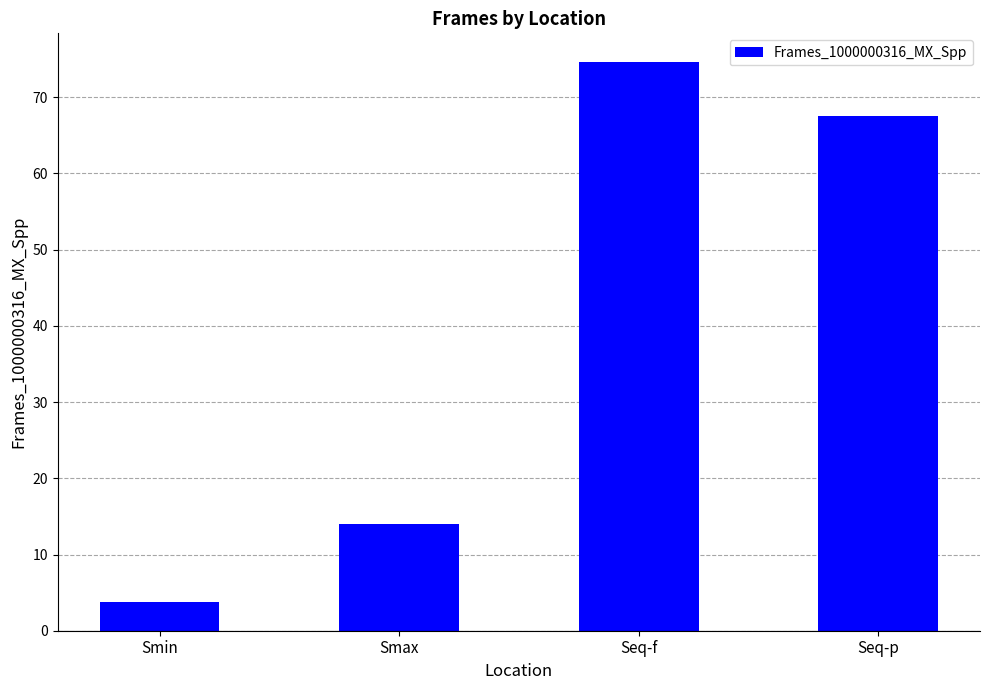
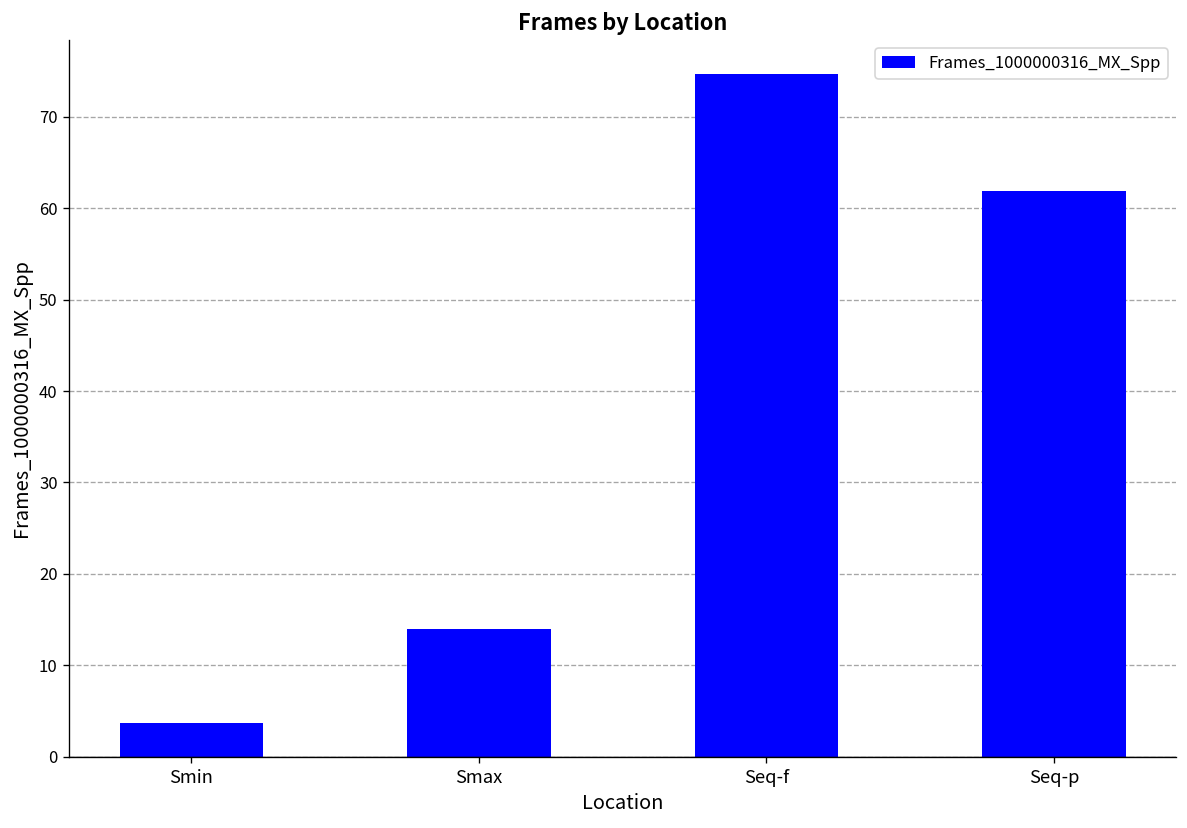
Seq-p: 68 -> 62
